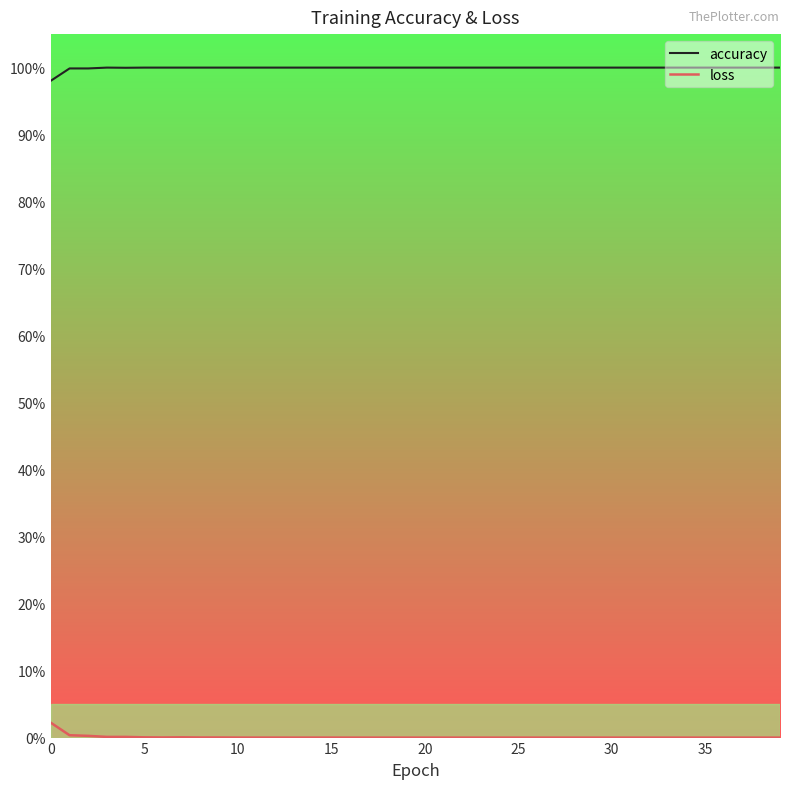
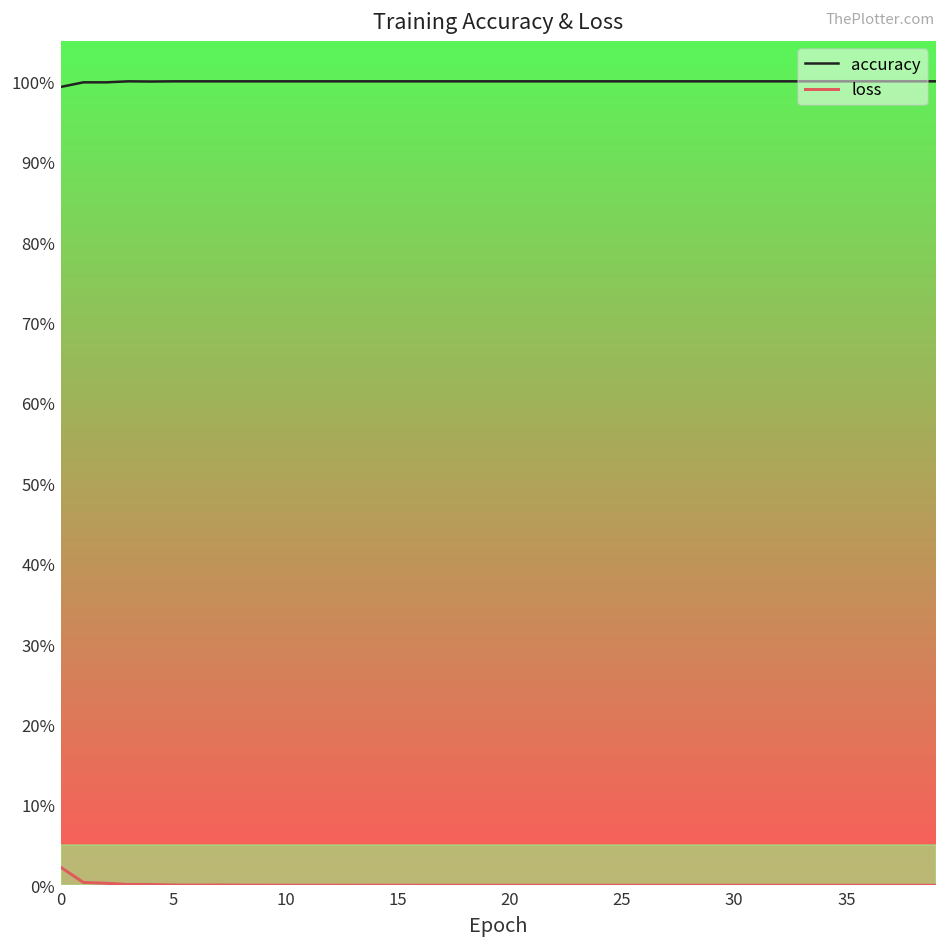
accuracy, 0: 98% -> 99%
